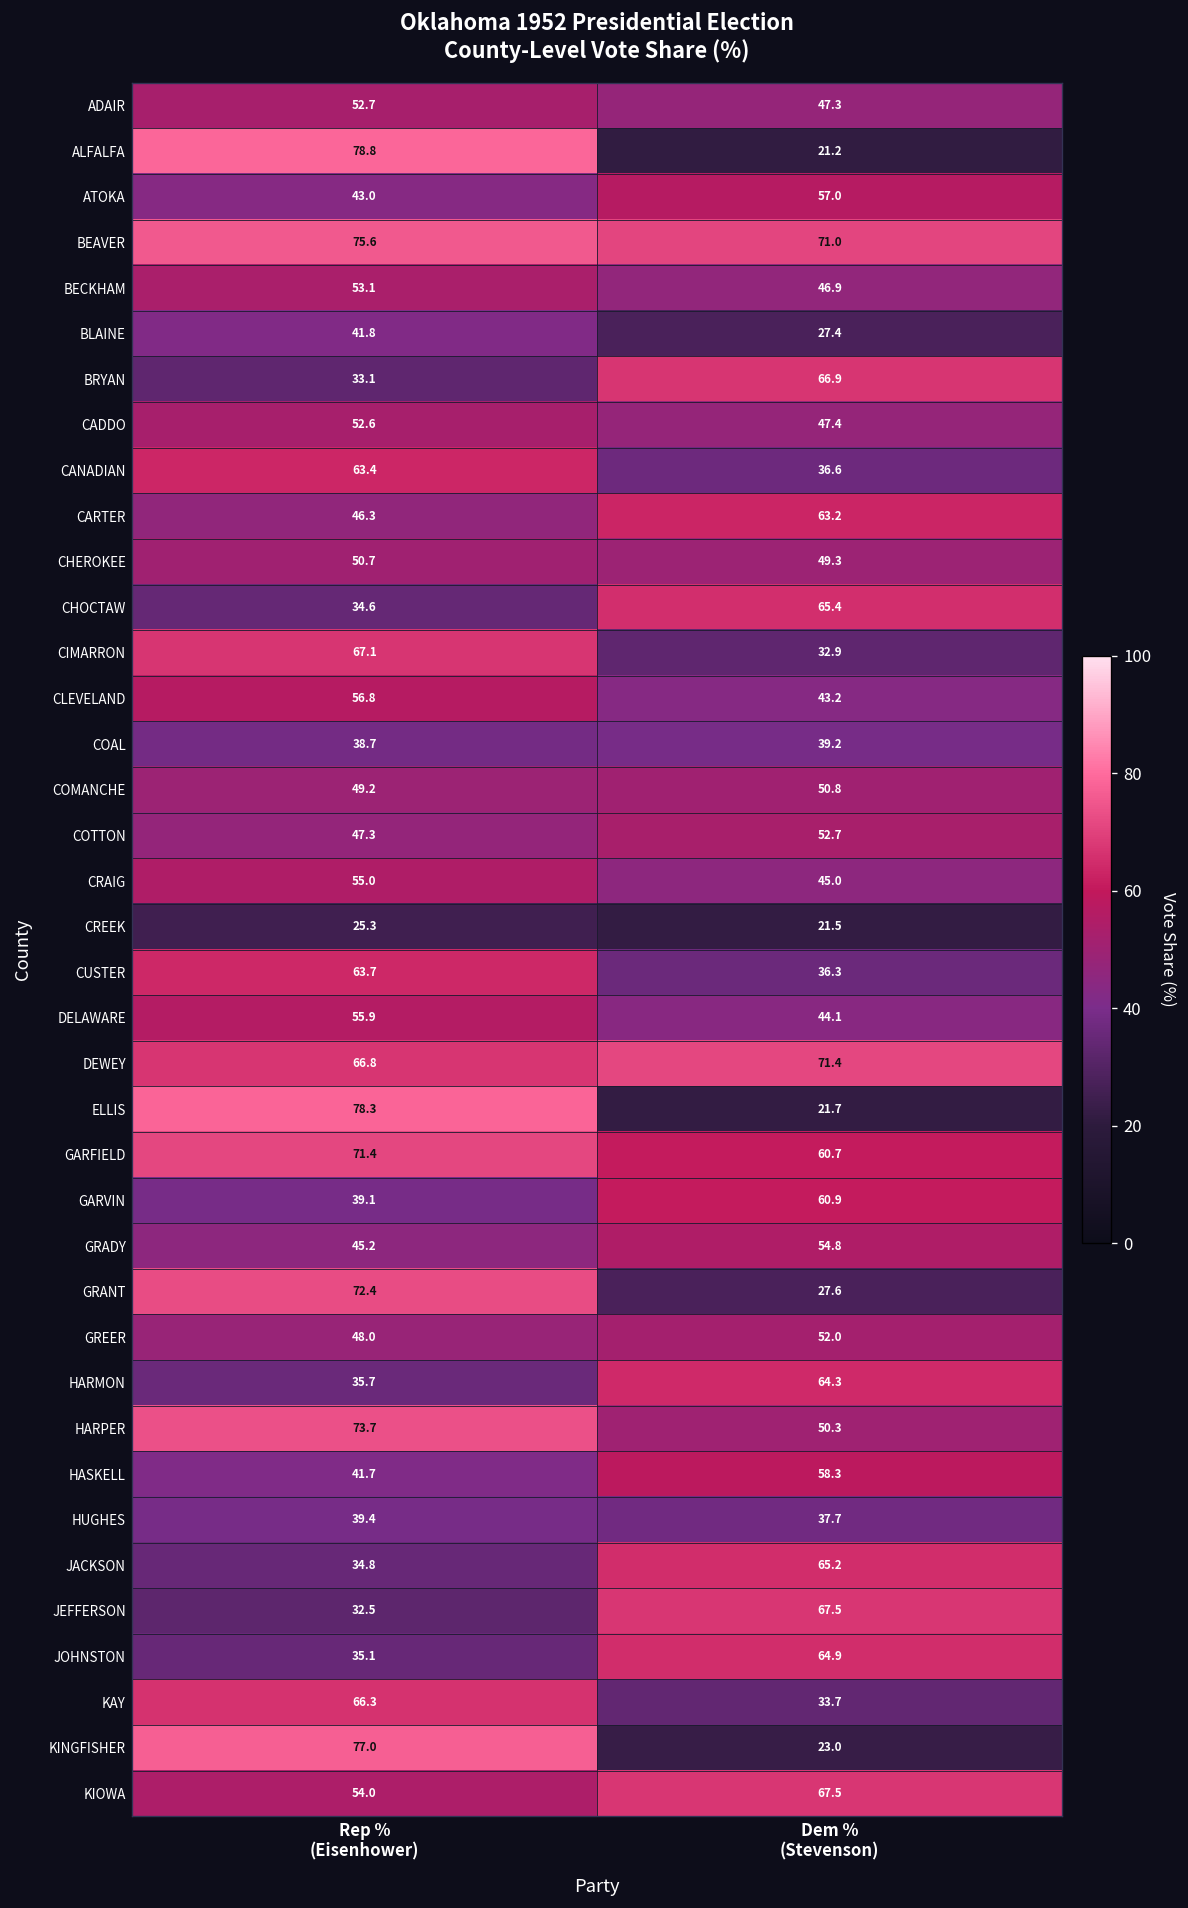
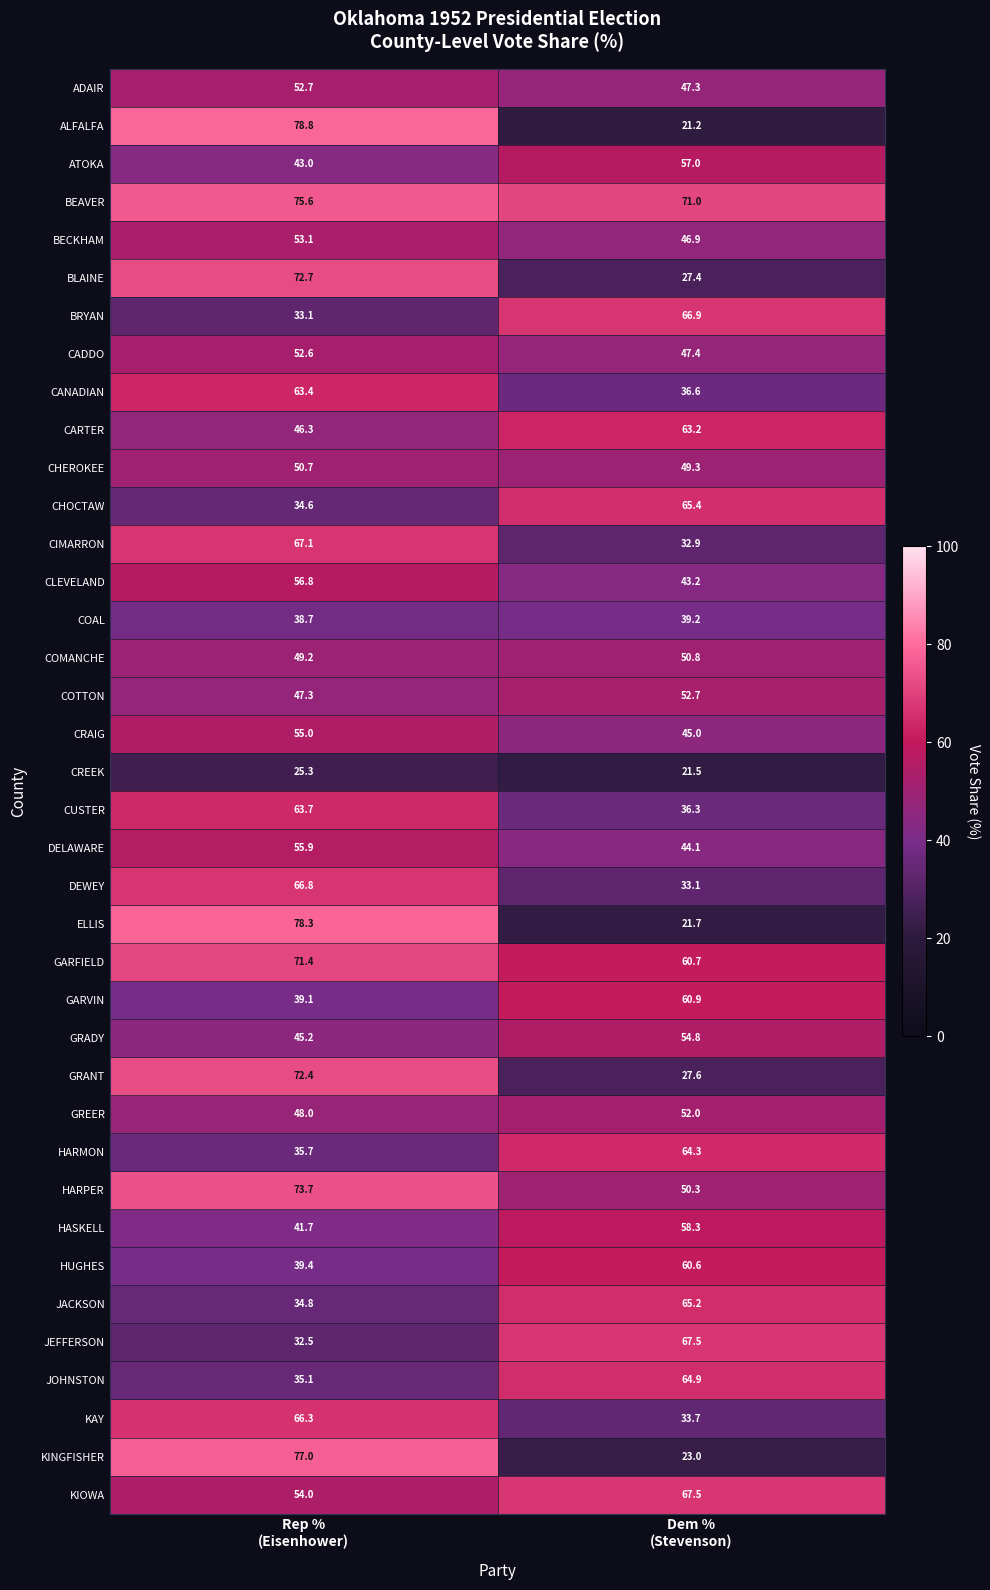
BLAINE, Rep % (Eisenhower): 41.8 -> 72.7
DEWEY, Dem % (Stevenson): 71.4 -> 33.1
HUGHES, Dem % (Stevenson): 37.7 -> 60.6
